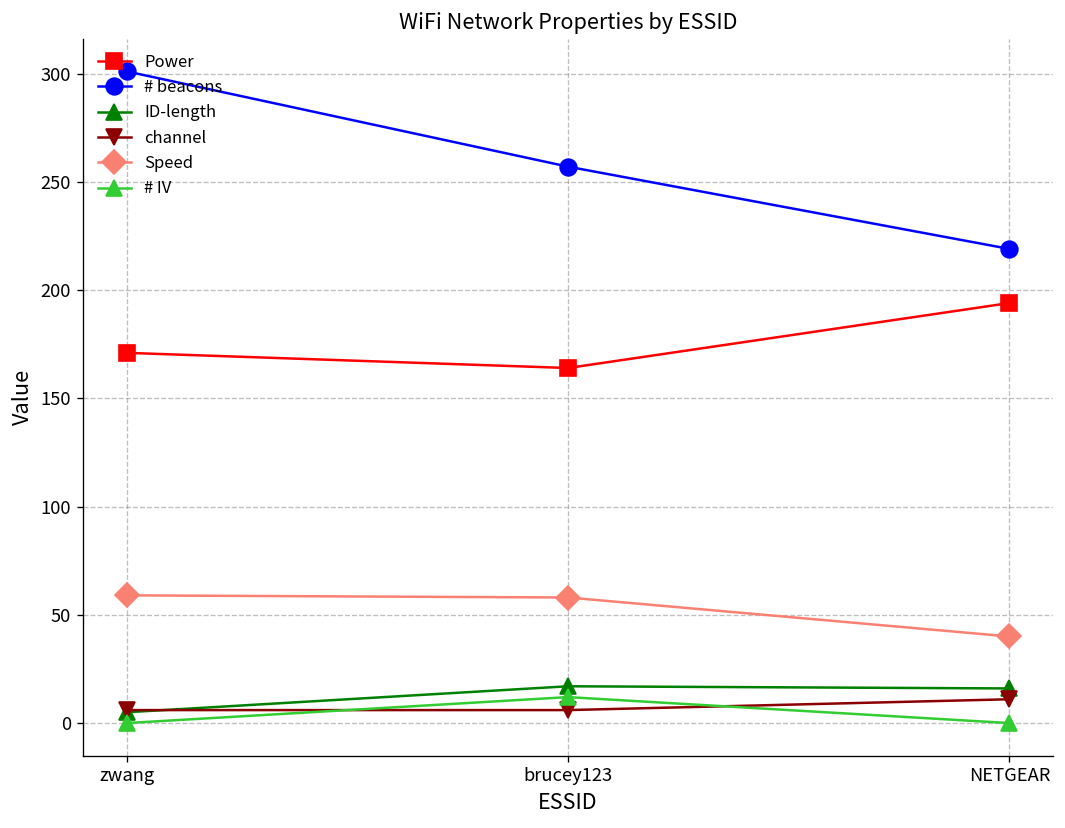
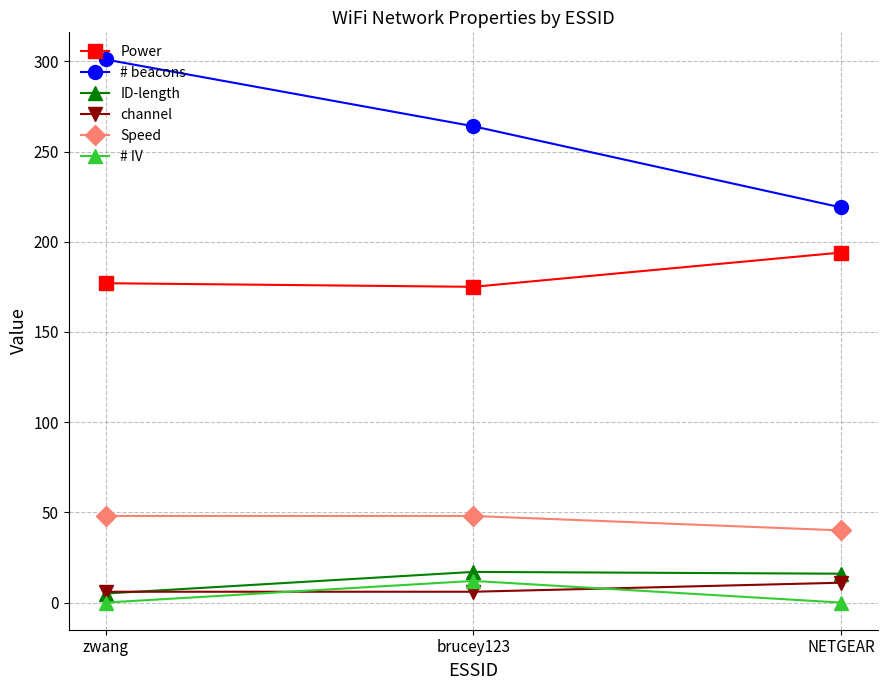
Power, zwang: 171 -> 177
Speed, zwang: 59 -> 48
Power, brucey123: 164 -> 175
# beacons, brucey123: 257 -> 264
Speed, brucey123: 58 -> 48
